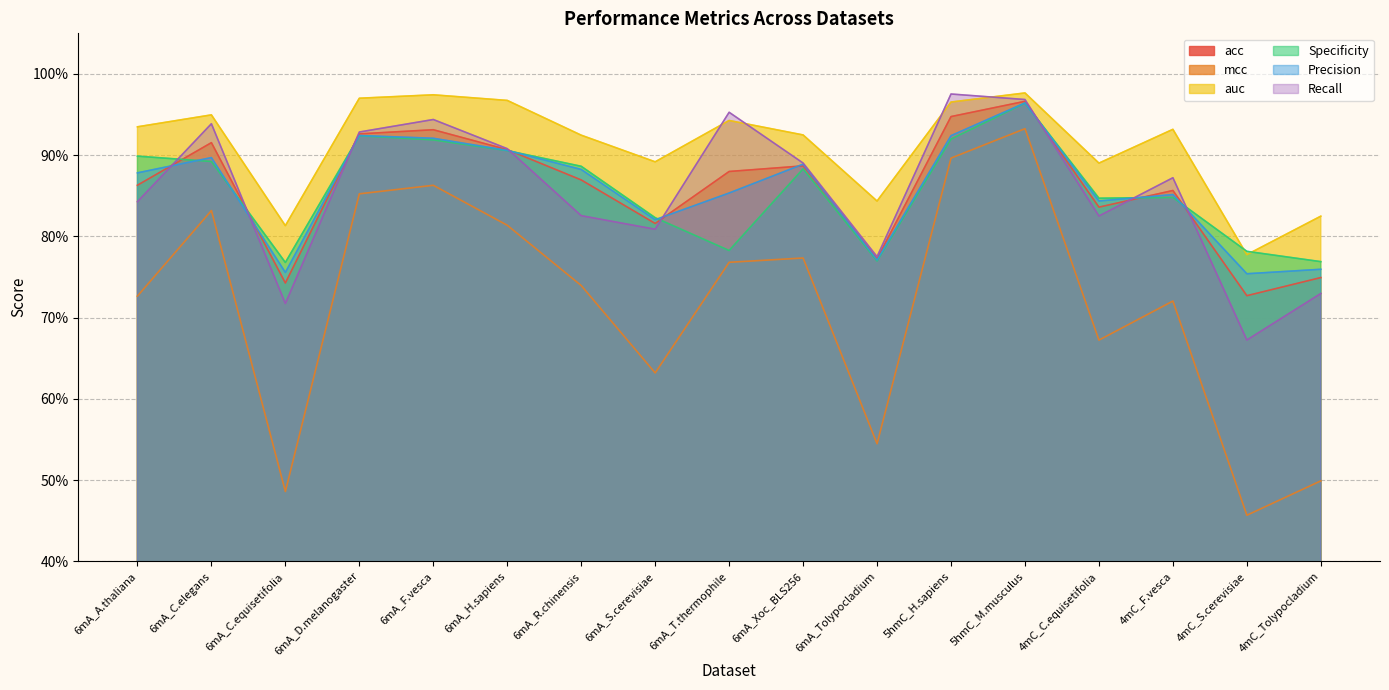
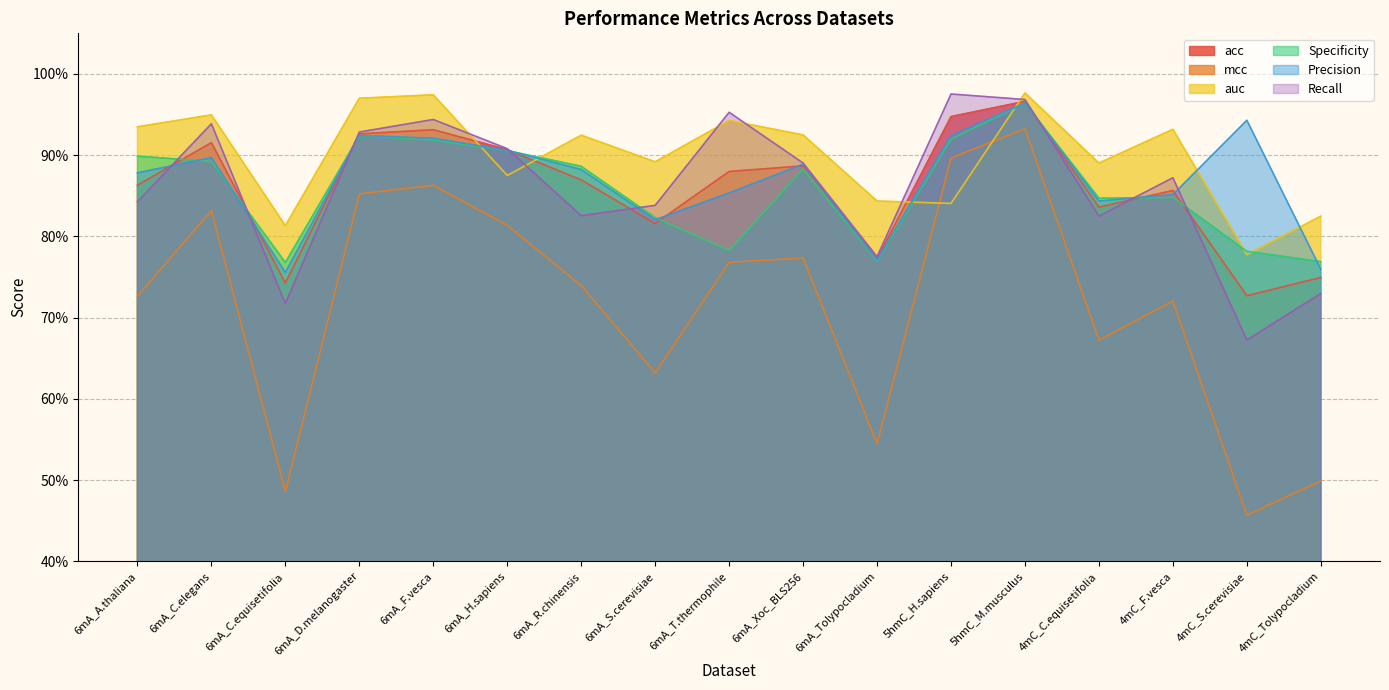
auc, 6mA_H.sapiens: 97% -> 88%
Recall, 6mA_S.cerevisiae: 81% -> 84%
auc, 5hmC_H.sapiens: 97% -> 84%
Precision, 4mC_S.cerevisiae: 75% -> 94%
